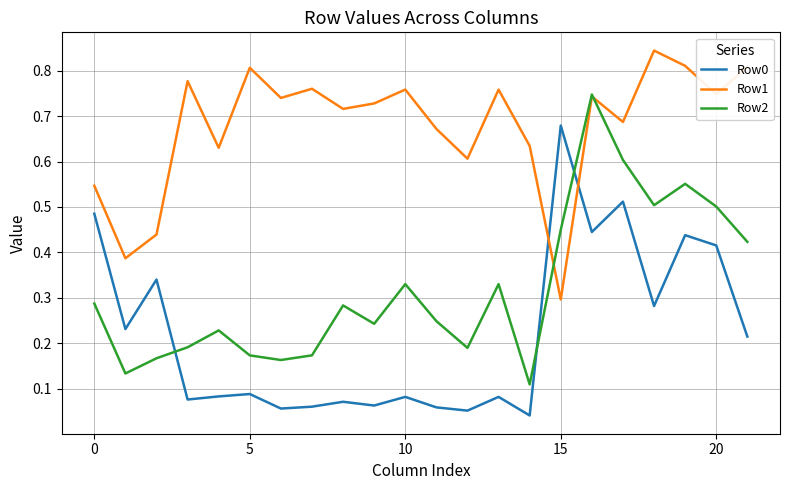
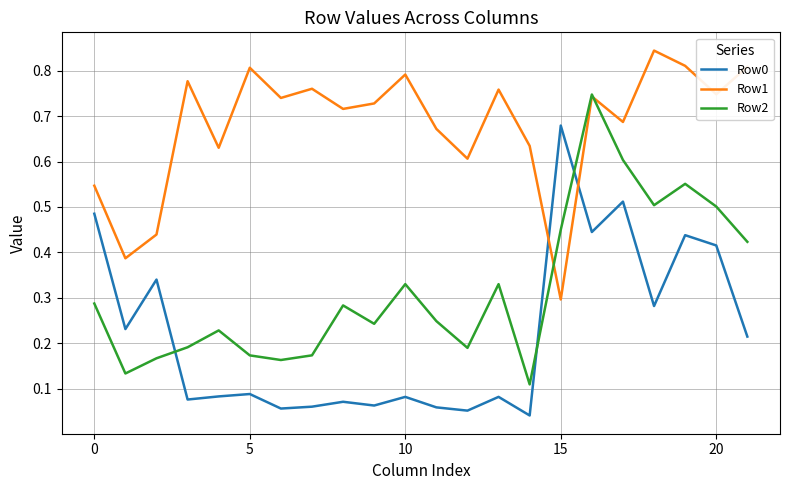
Row1, 10: 0.76 -> 0.79
